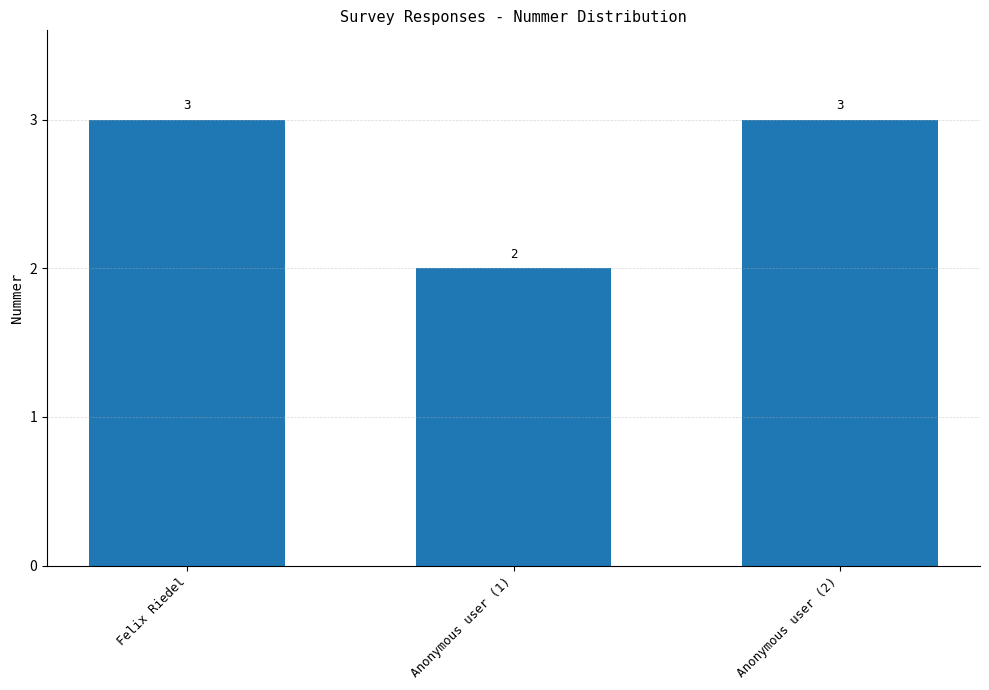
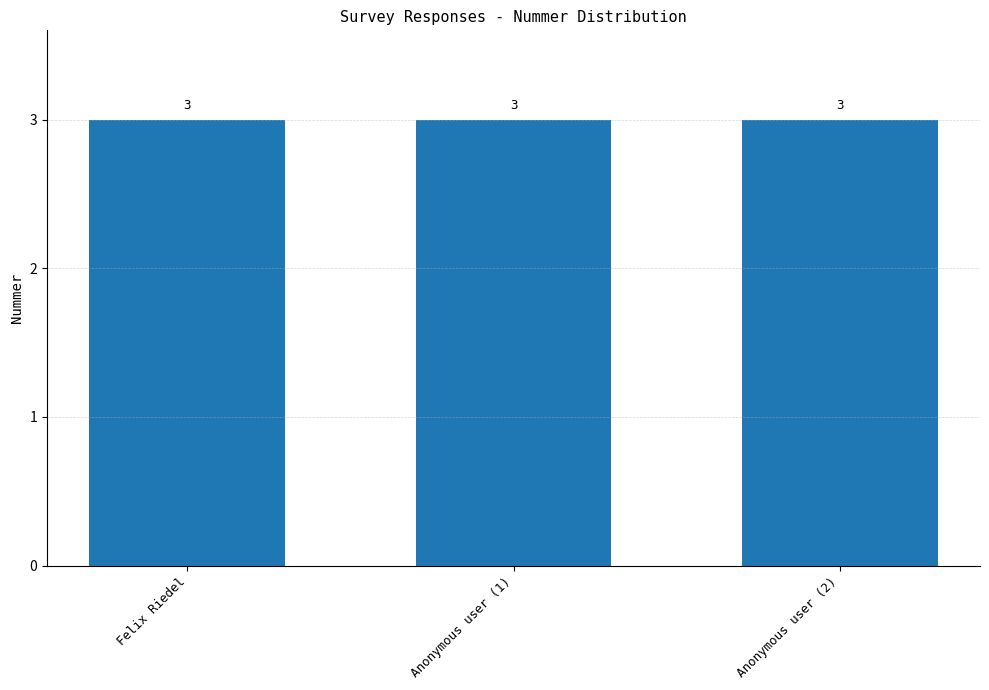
Anonymous user (1): 2 -> 3
